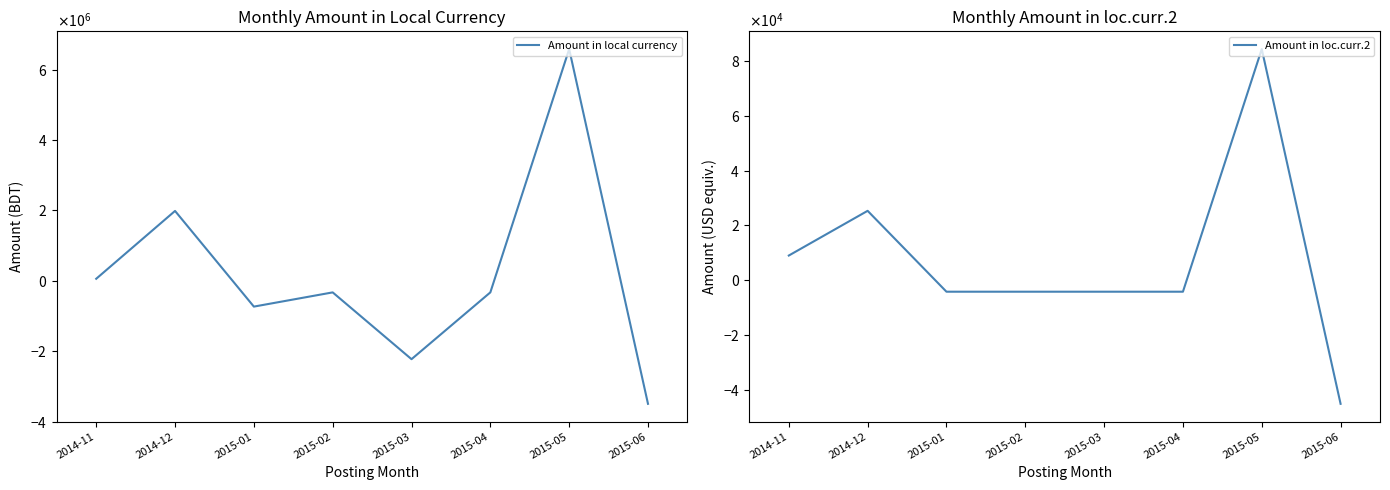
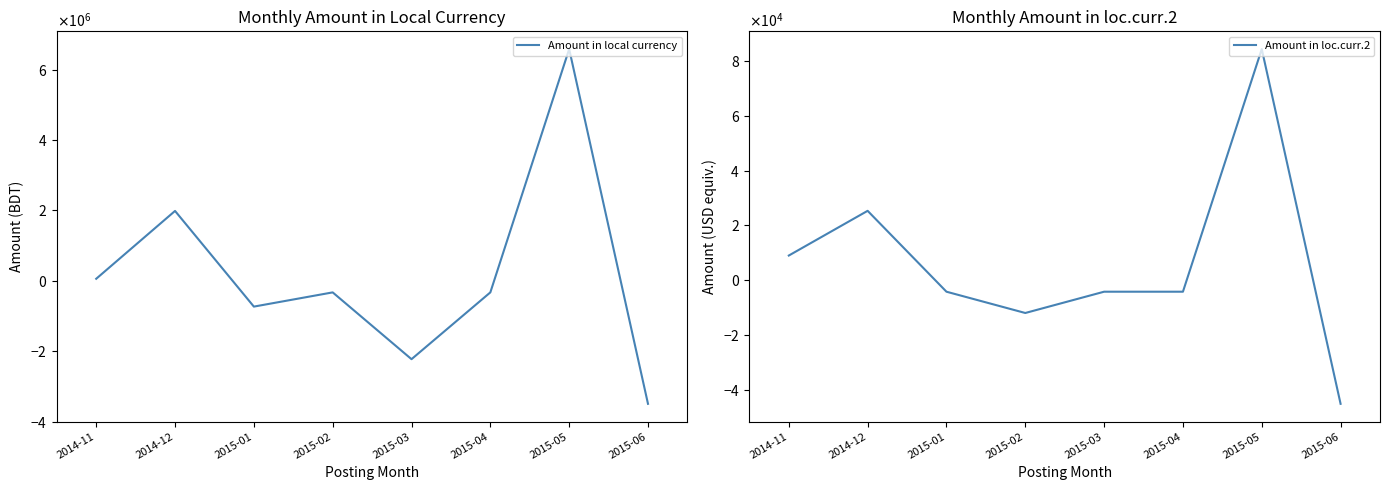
Monthly Amount in loc.curr.2, 2015-02: -4000 -> -12000
